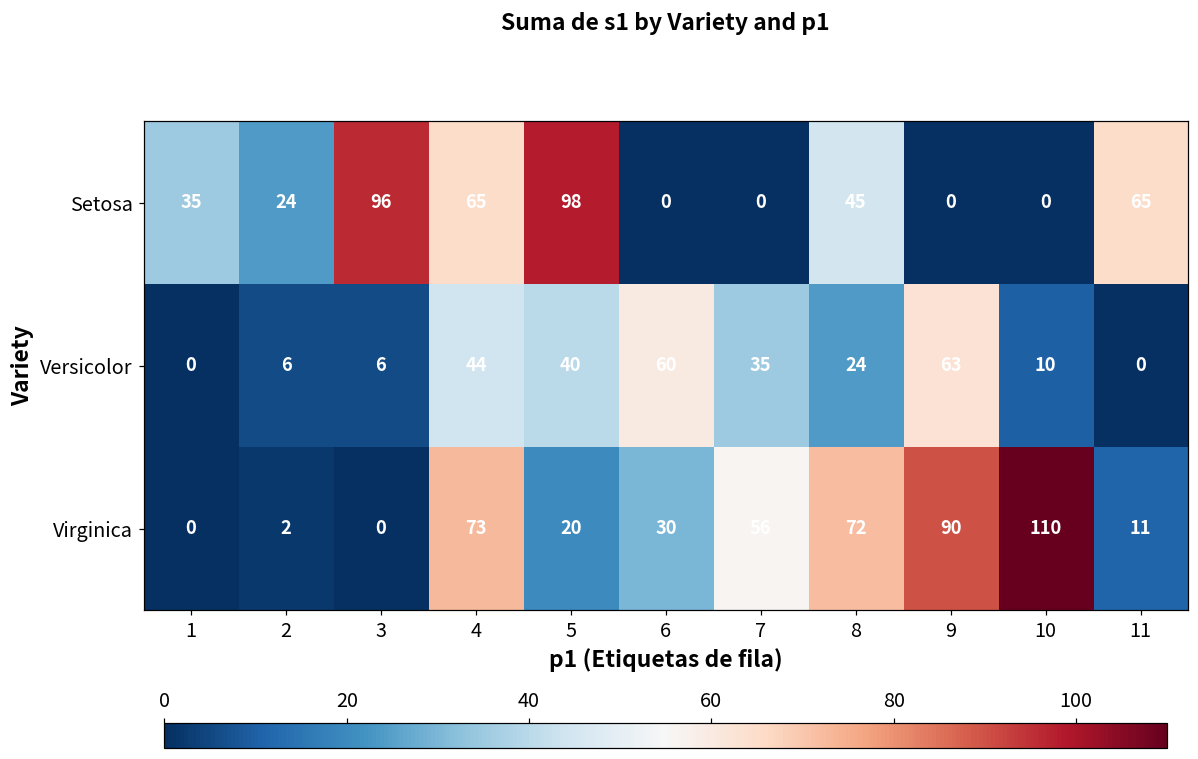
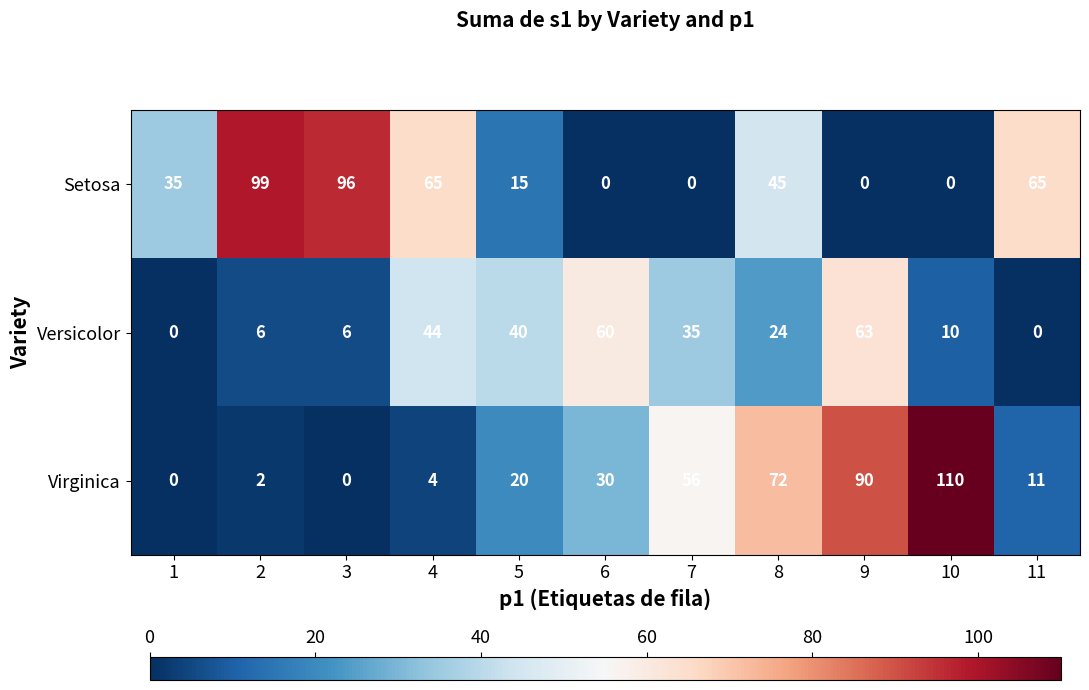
Setosa, 2: 24 -> 99
Setosa, 5: 98 -> 15
Virginica, 4: 73 -> 4
